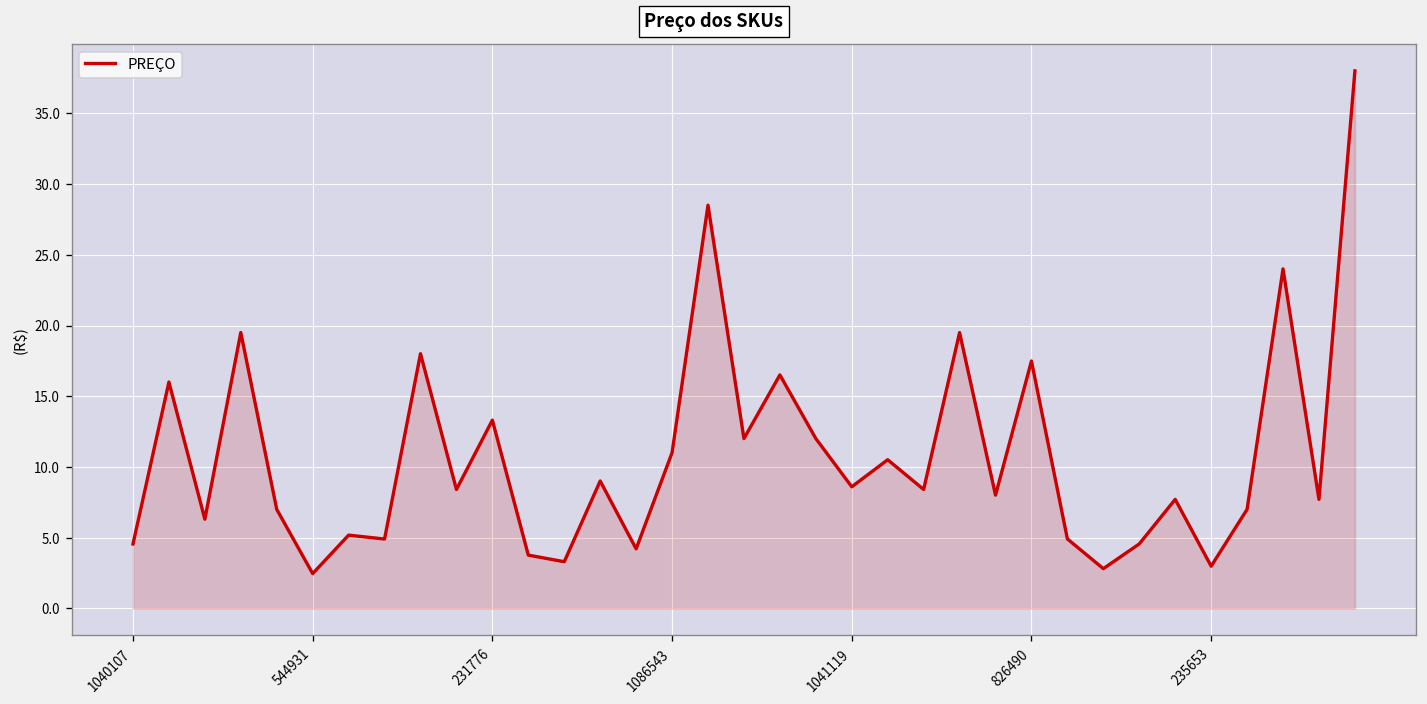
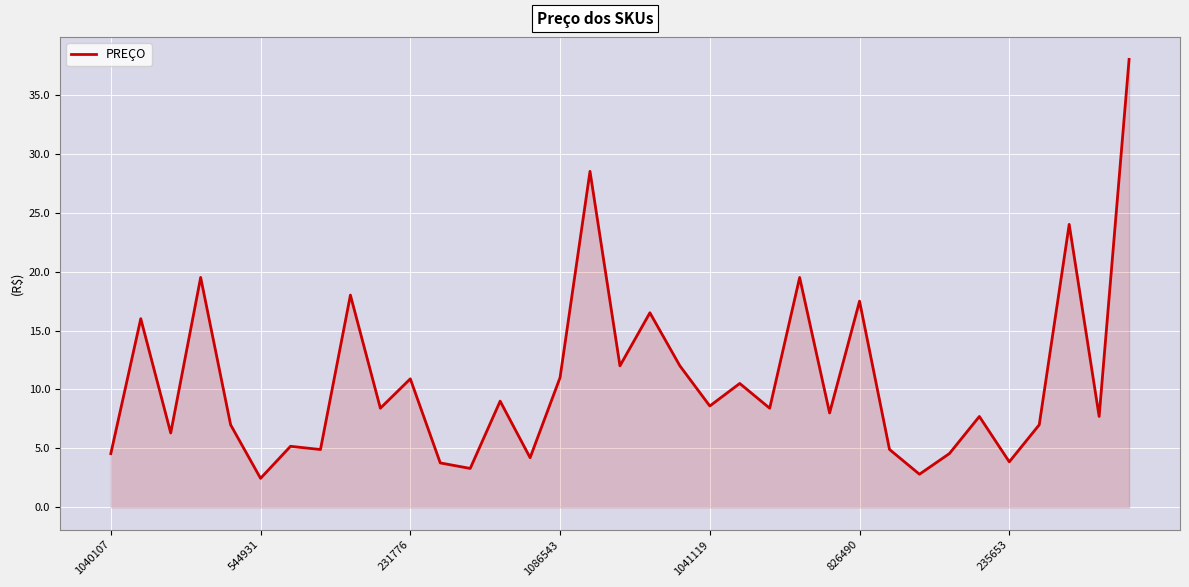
231776: 13.3 -> 10.9
235653: 3.0 -> 3.9
